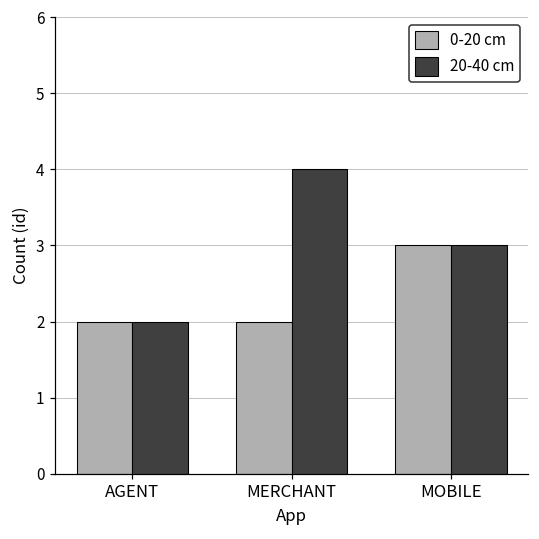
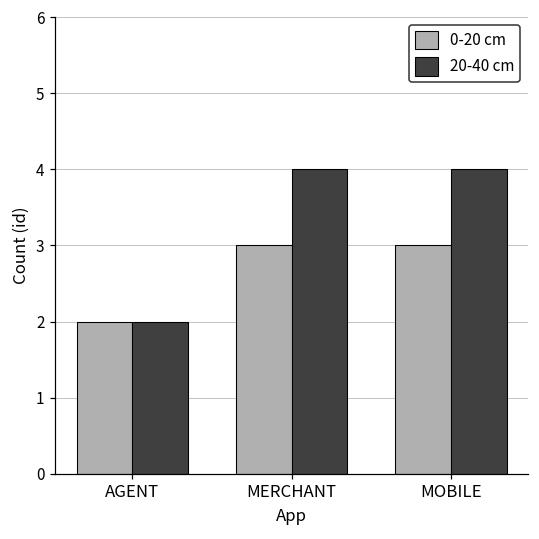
0-20 cm, MERCHANT: 2 -> 3
20-40 cm, MOBILE: 3 -> 4
